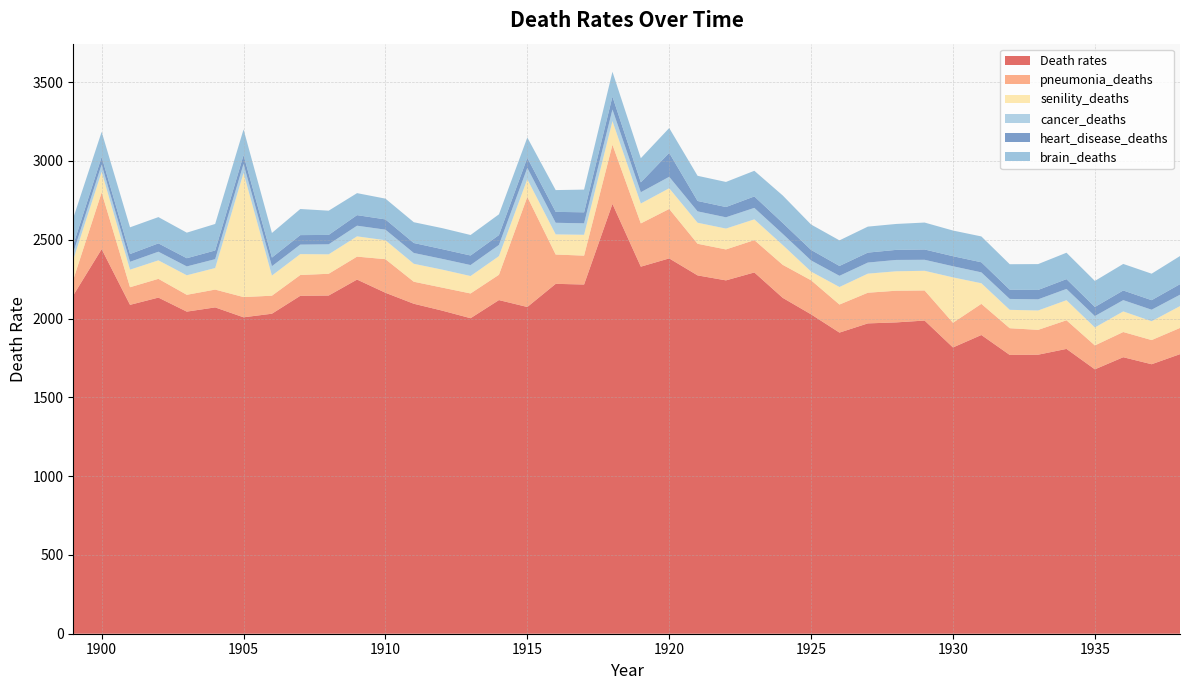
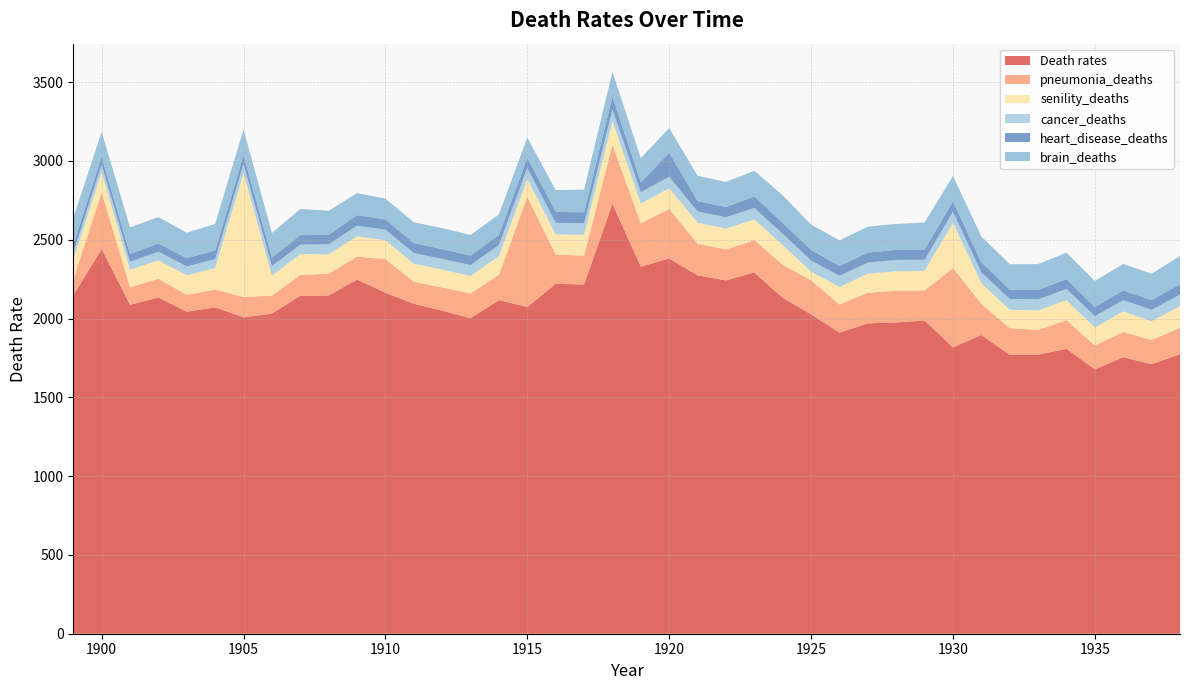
pneumonia_deaths, 1930: 160 -> 500
